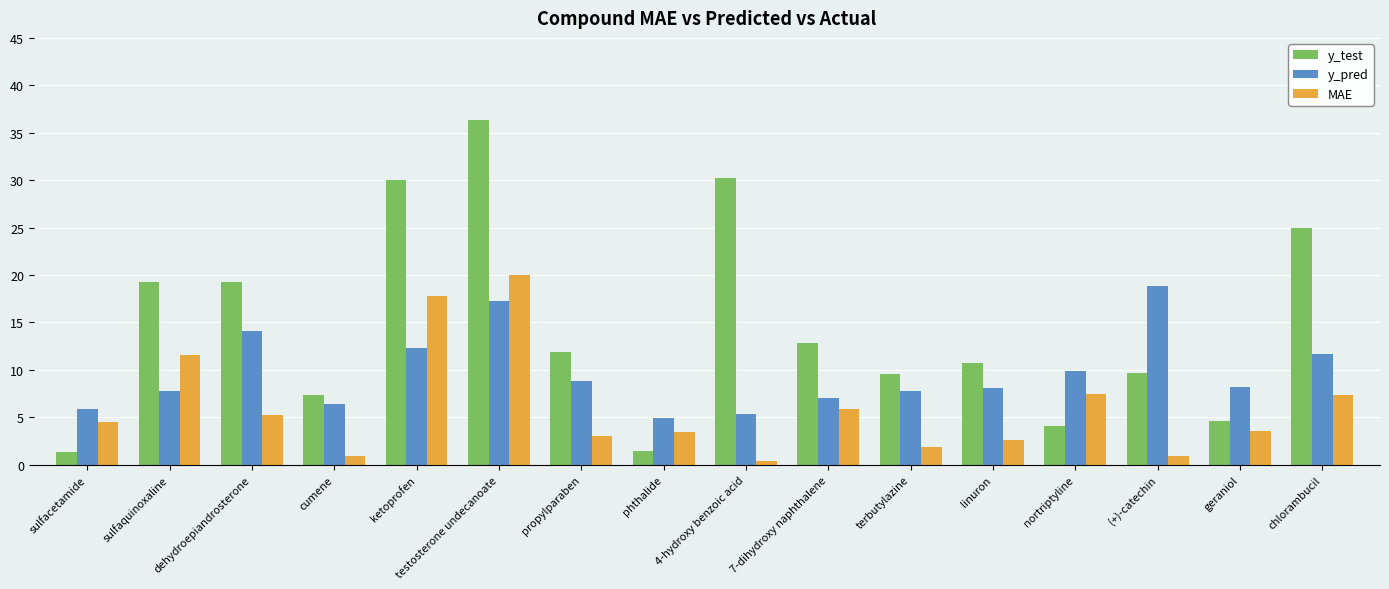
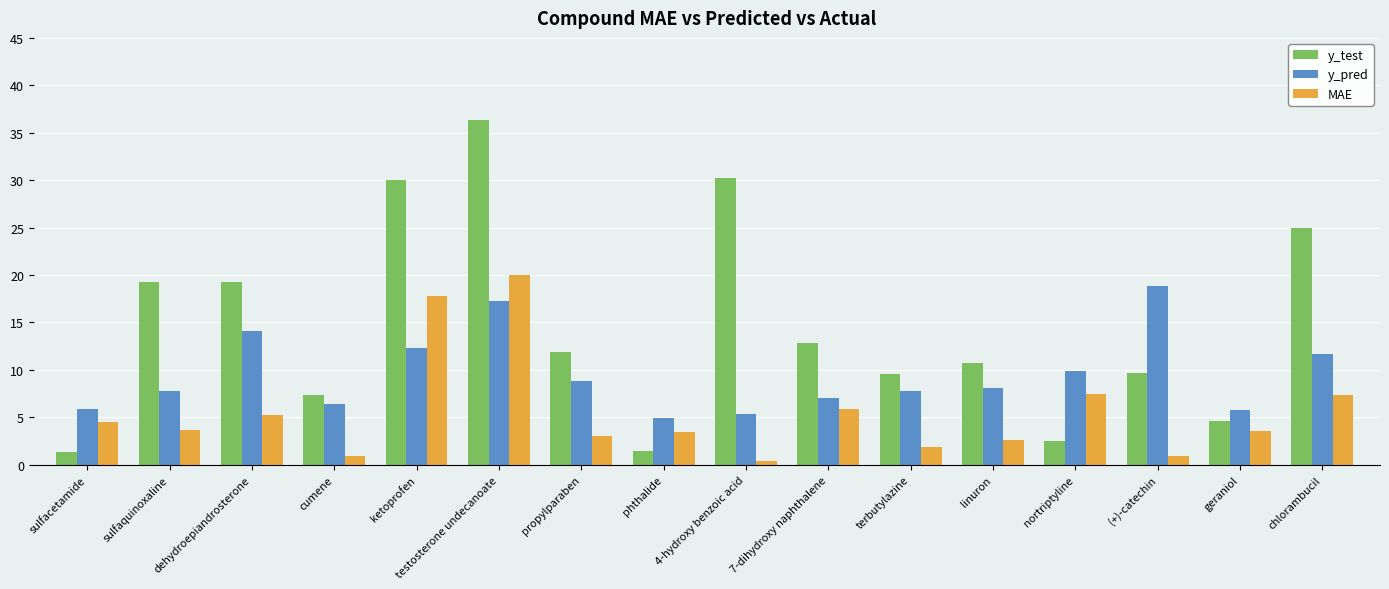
MAE, sulfaquinoxaline: 12 -> 4
y_test, nortriptyline: 4 -> 2
y_pred, geraniol: 8 -> 6
